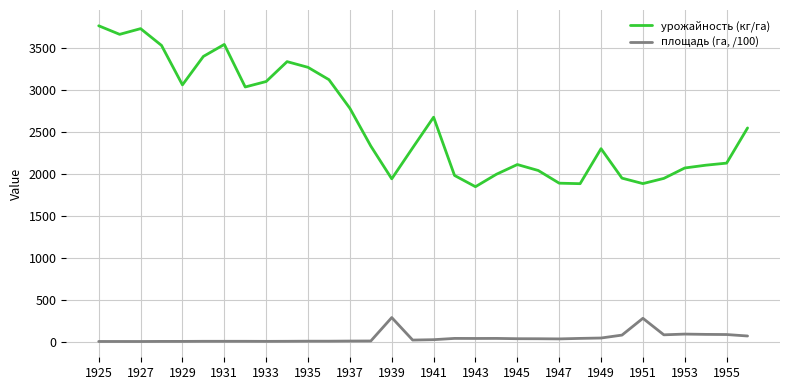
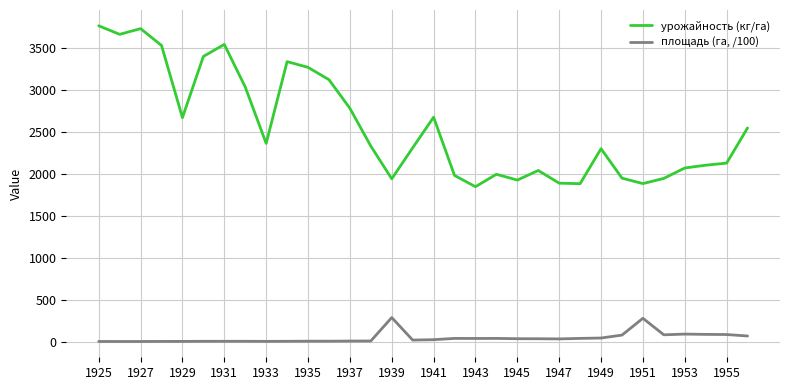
урожайность (кг/га), 1929: 3100 -> 2700
урожайность (кг/га), 1933: 3100 -> 2400
урожайность (кг/га), 1945: 2100 -> 1900
